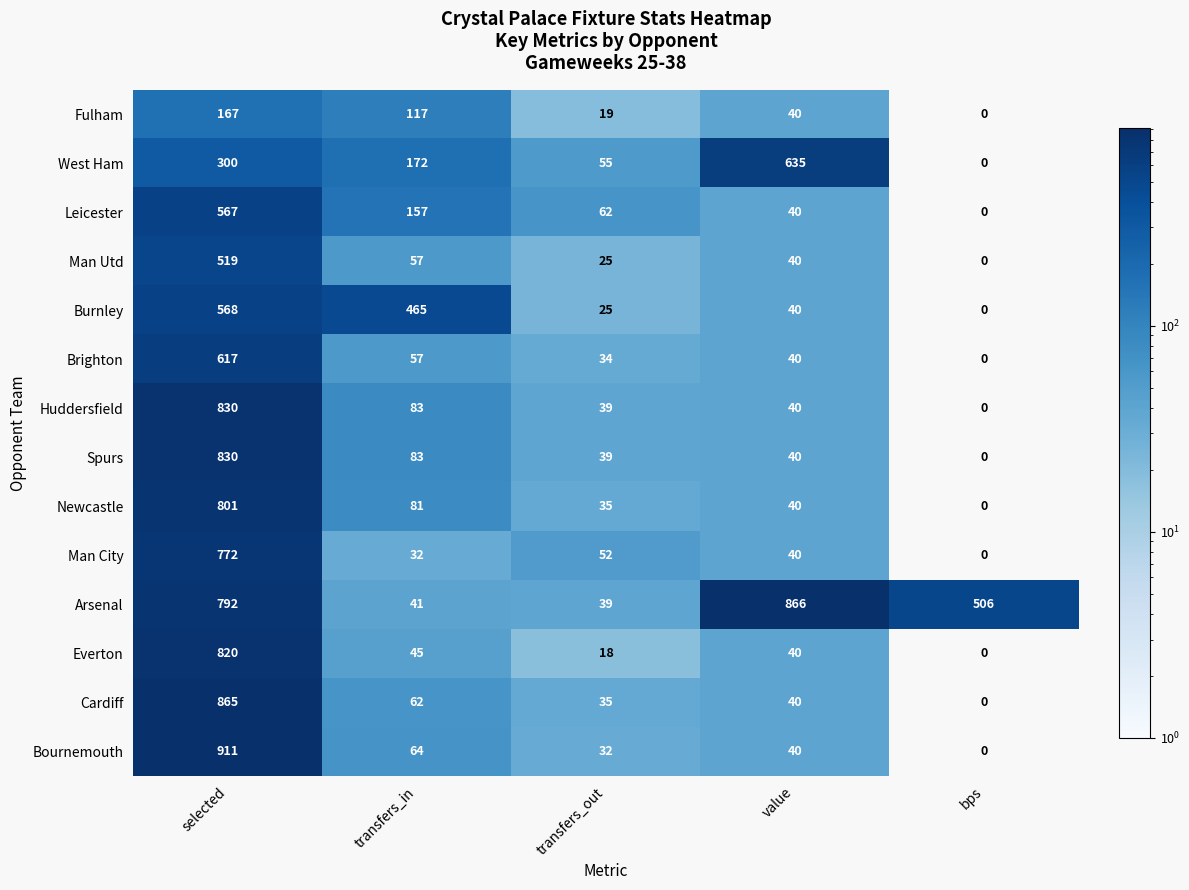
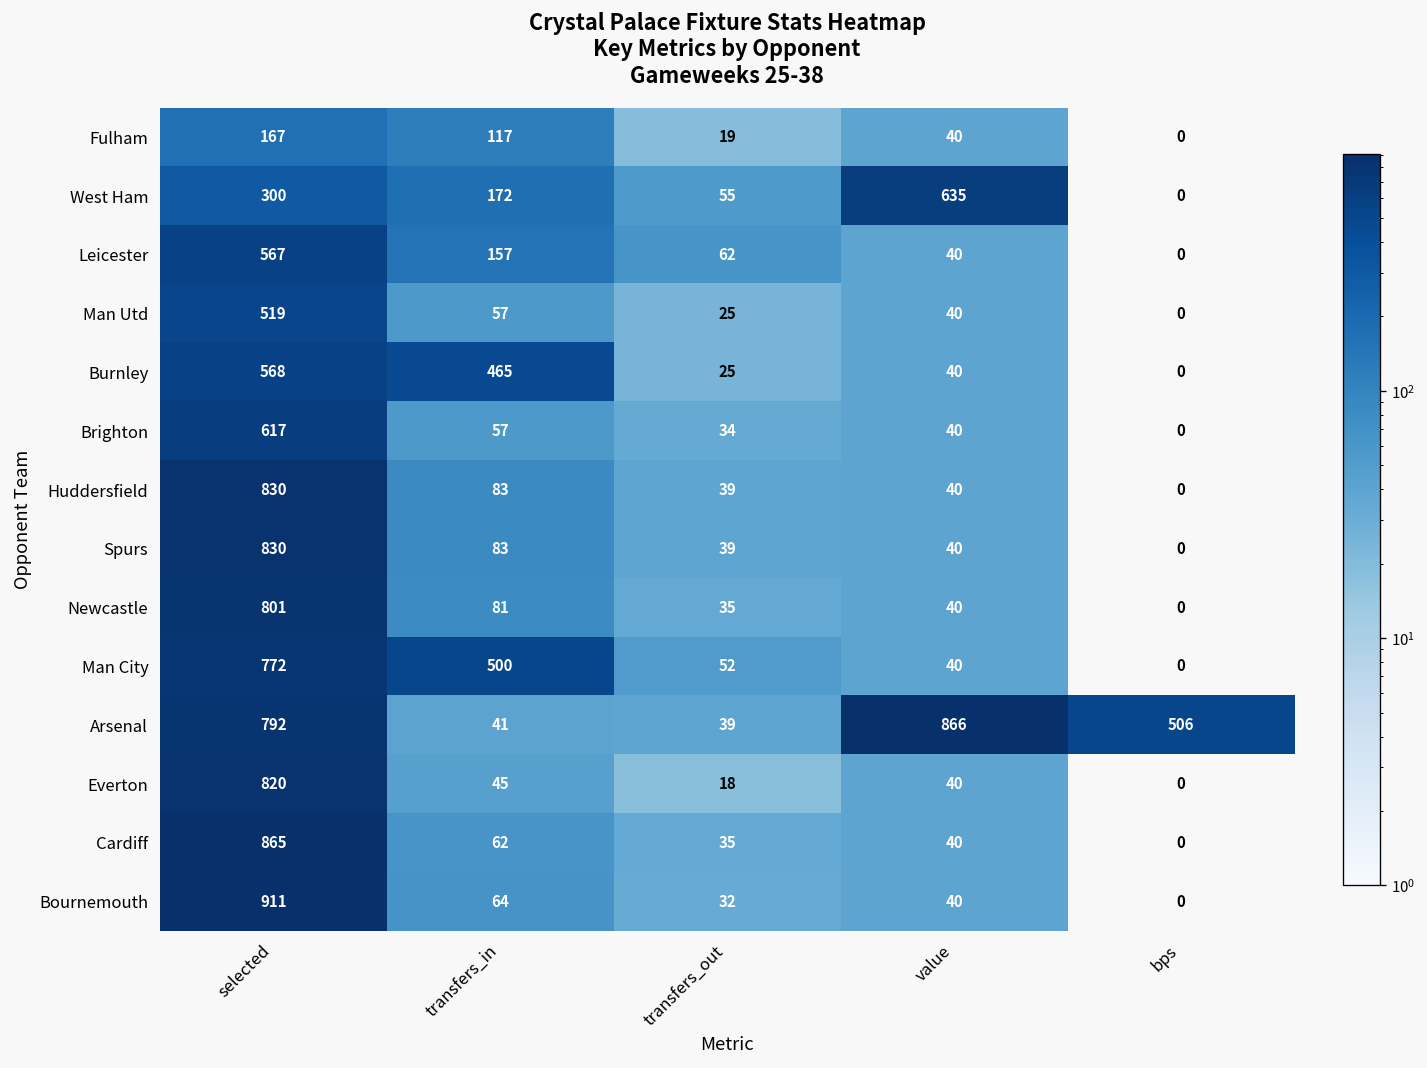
Man City, transfers_in: 32 -> 500
